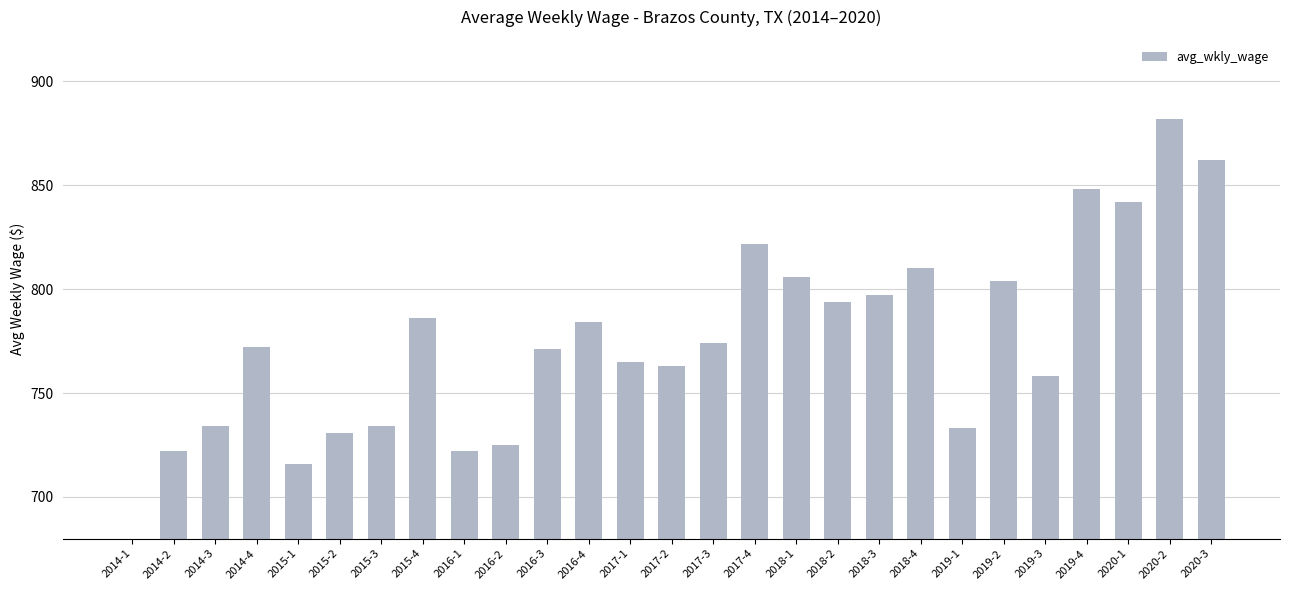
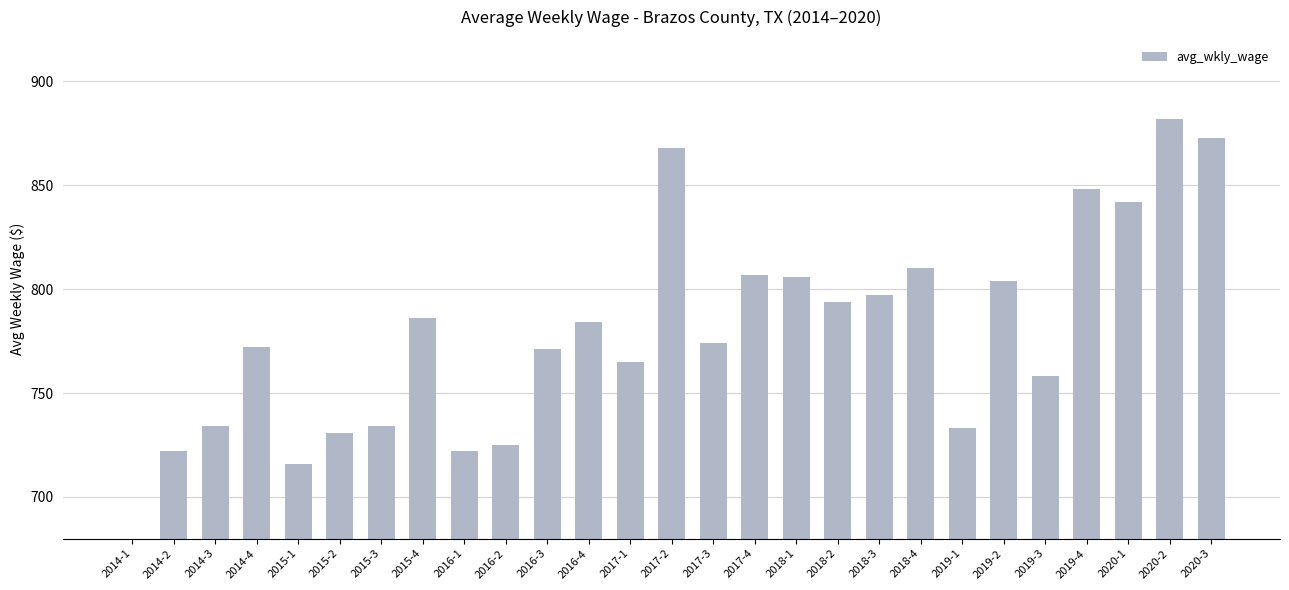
2017-2: 763 -> 868
2017-4: 822 -> 807
2020-3: 862 -> 873
